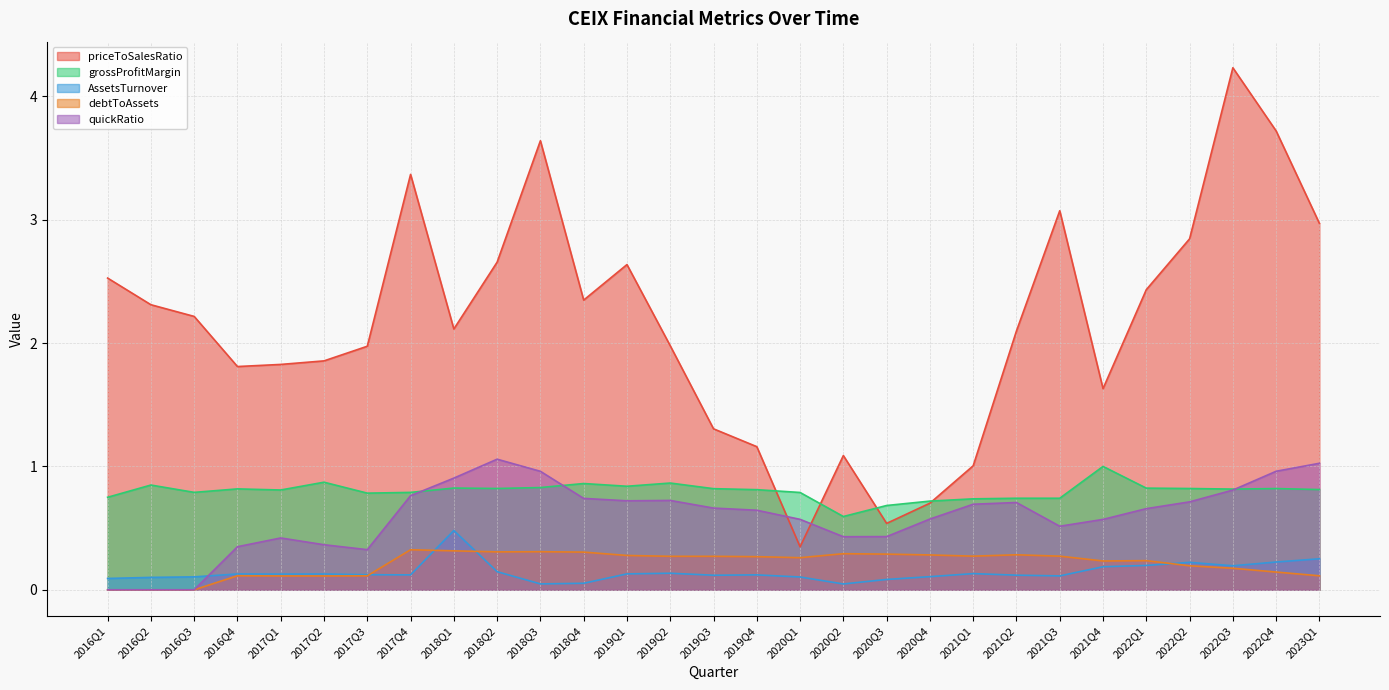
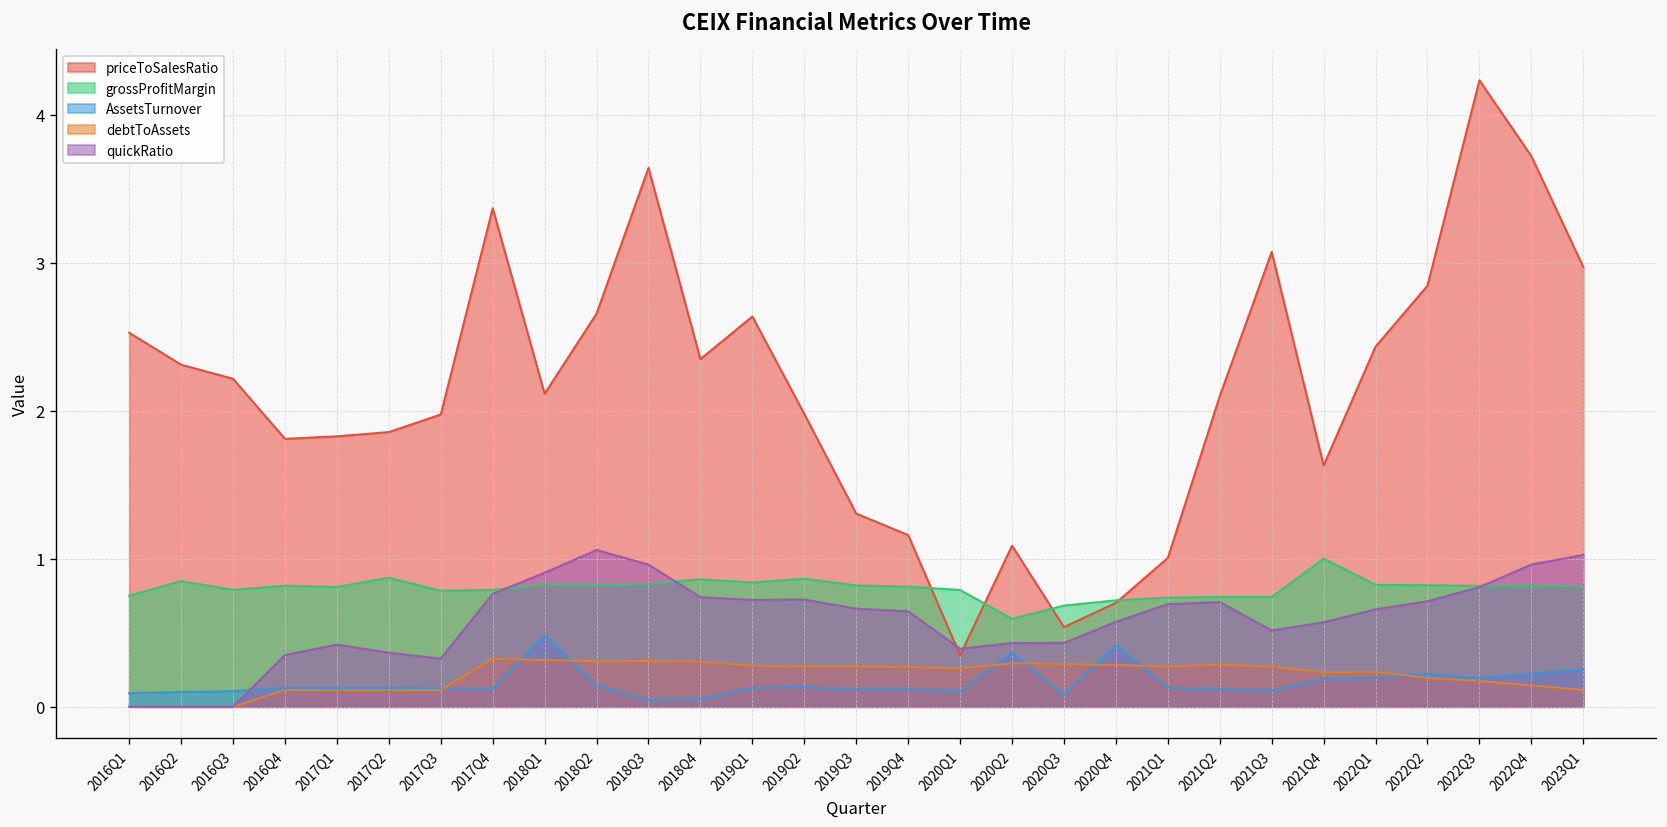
quickRatio, 2020Q1: 0.57 -> 0.39
AssetsTurnover, 2020Q2: 0.05 -> 0.37
AssetsTurnover, 2020Q4: 0.11 -> 0.42
